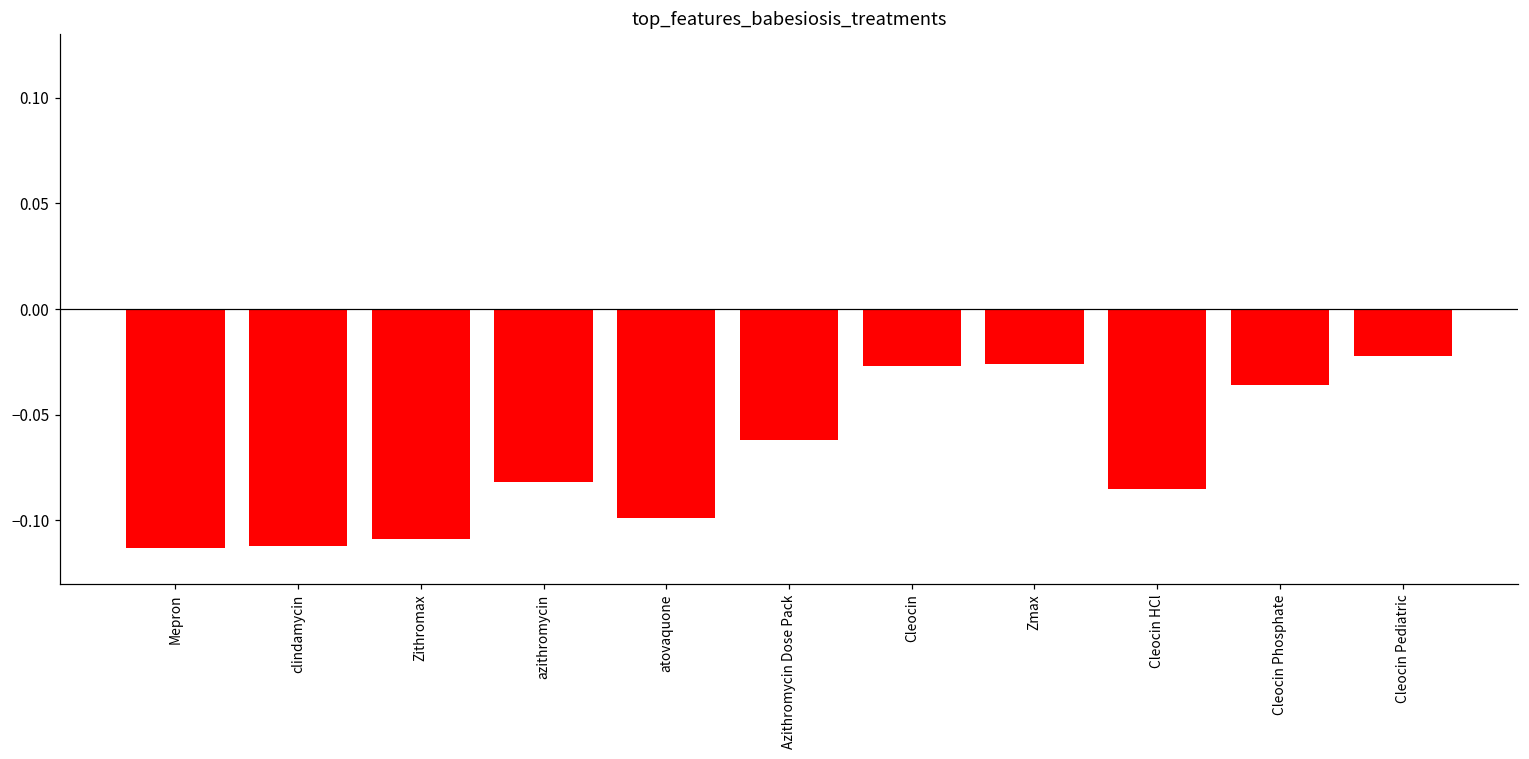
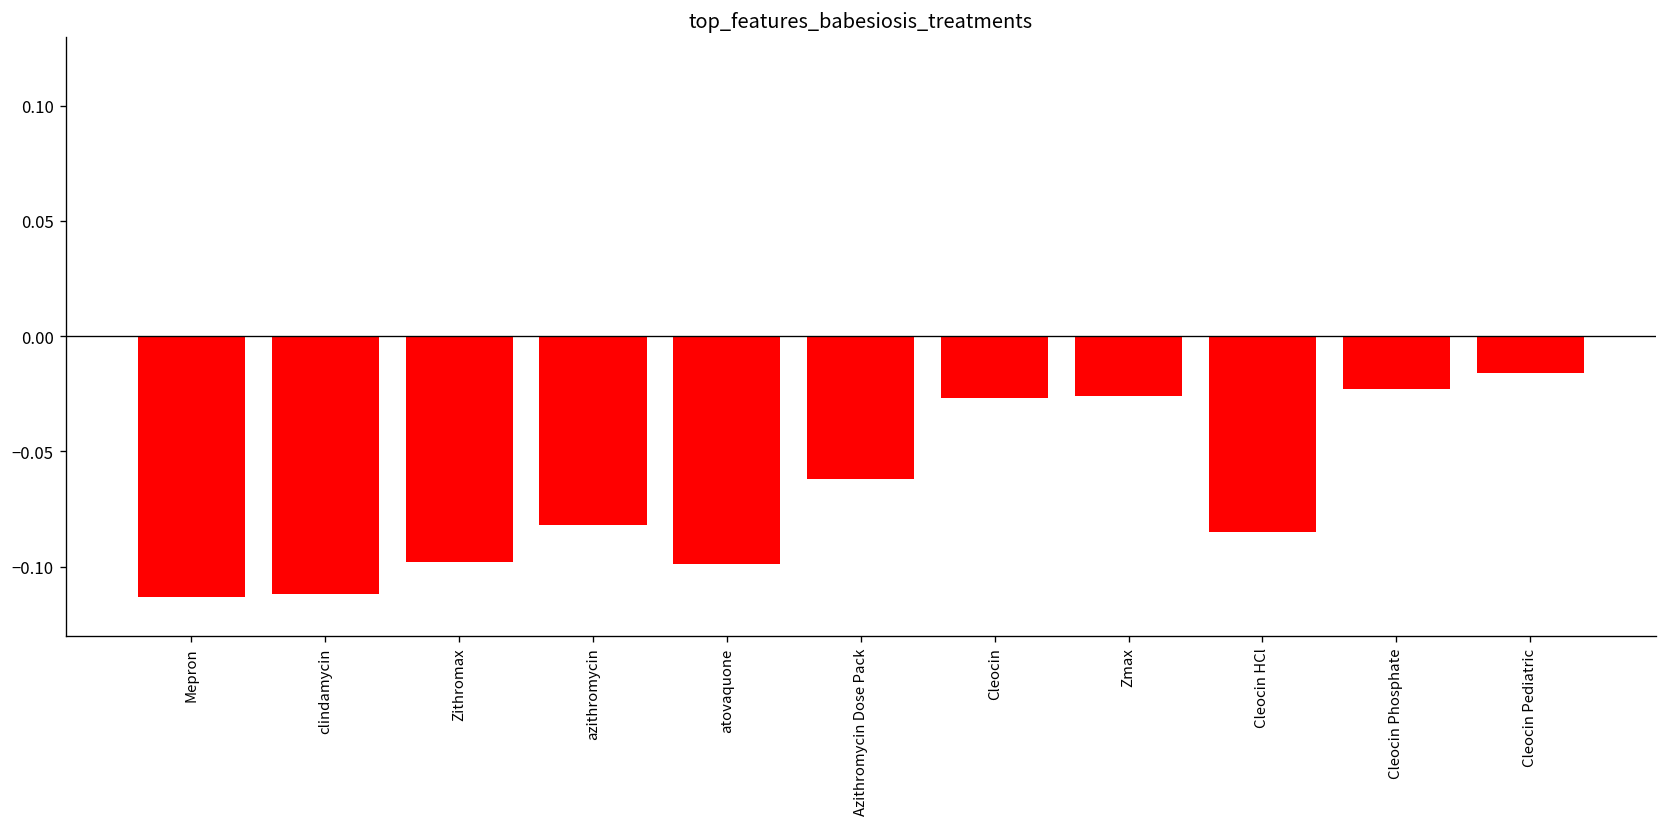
Zithromax: -0.109 -> -0.098
Cleocin Phosphate: -0.036 -> -0.023
Cleocin Pediatric: -0.022 -> -0.016
